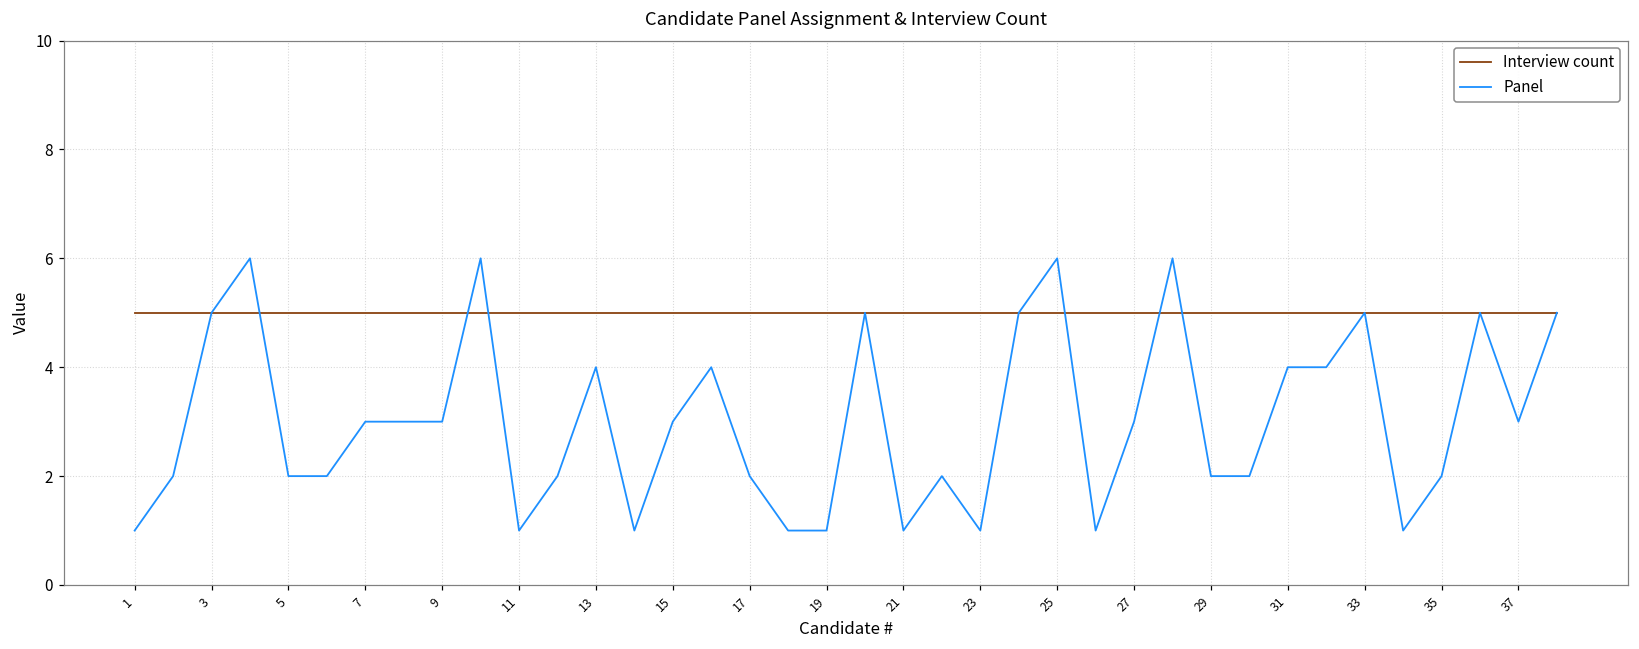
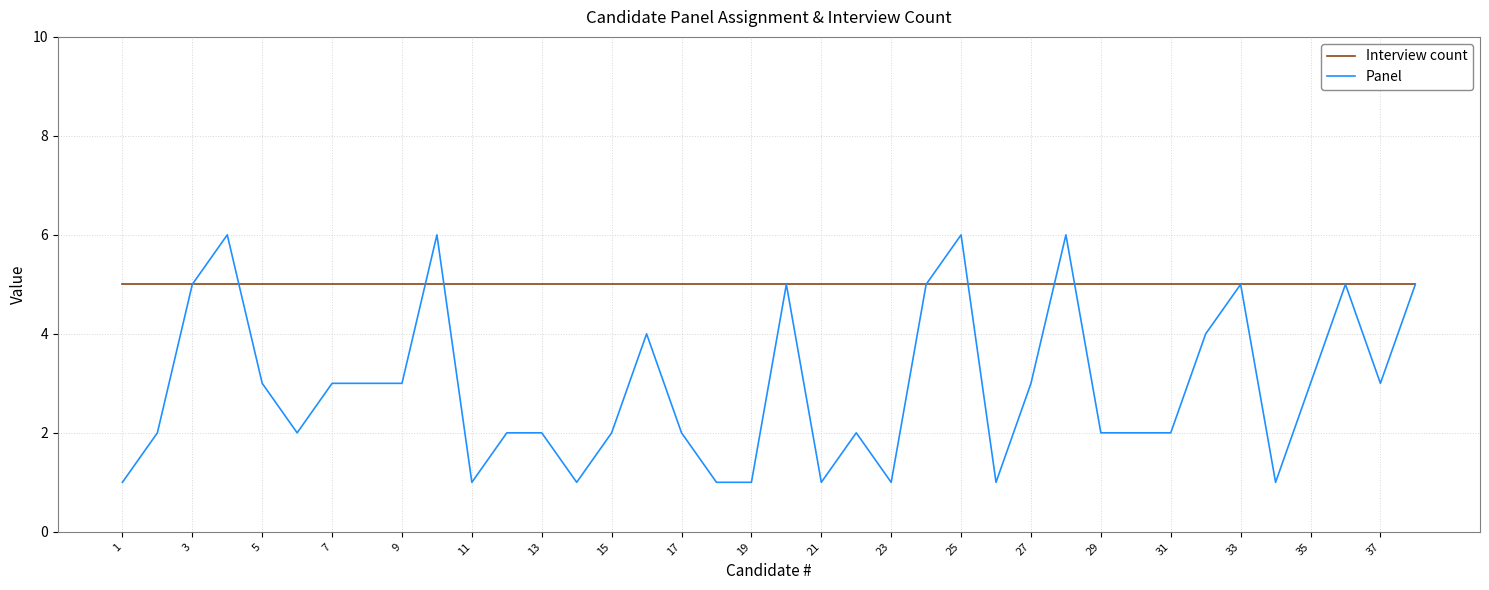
Panel, 5: 2 -> 3
Panel, 13: 4 -> 2
Panel, 15: 3 -> 2
Panel, 31: 4 -> 2
Panel, 35: 2 -> 3
